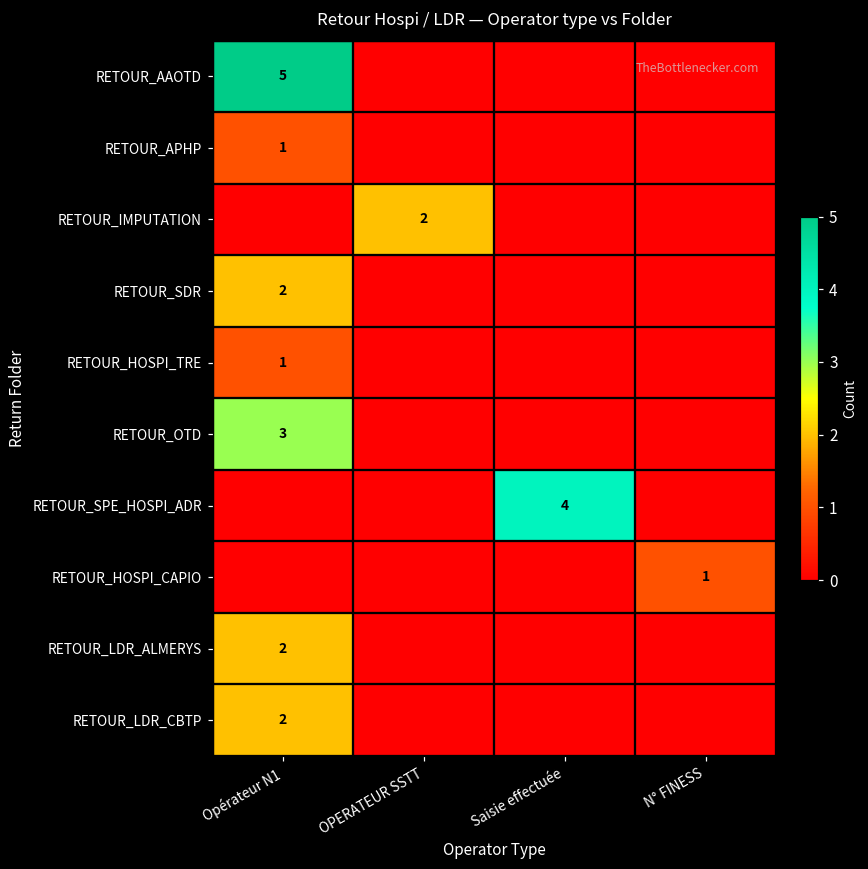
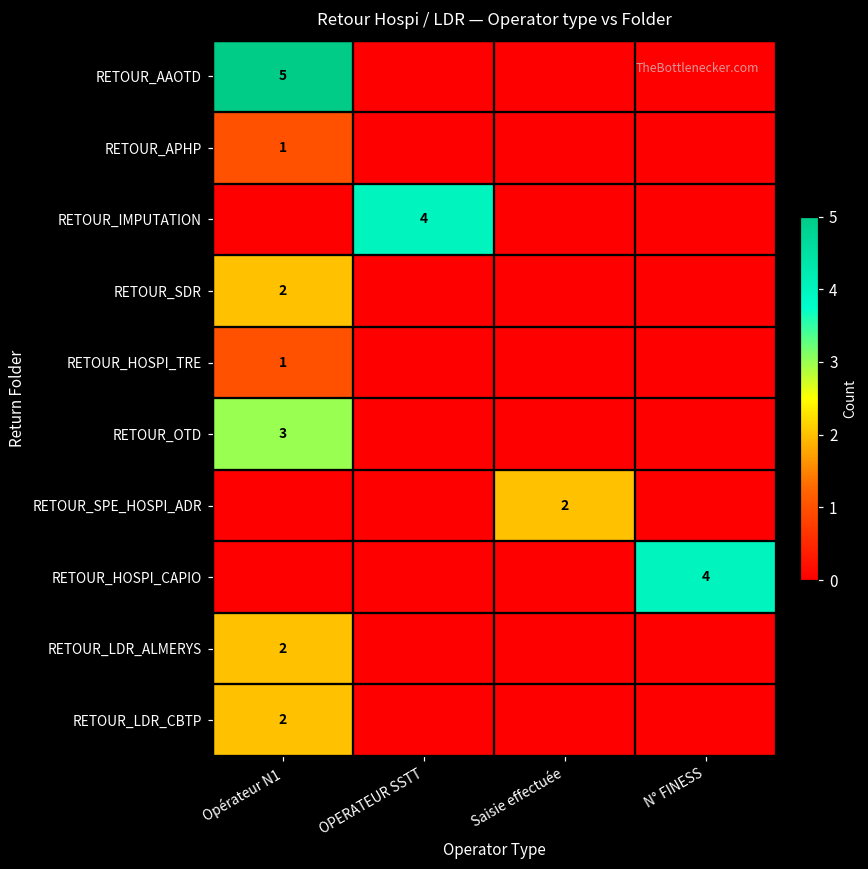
RETOUR_IMPUTATION, OPERATEUR SSTT: 2 -> 4
RETOUR_SPE_HOSPI_ADR, Saisie effectuée: 4 -> 2
RETOUR_HOSPI_CAPIO, N° FINESS: 1 -> 4
